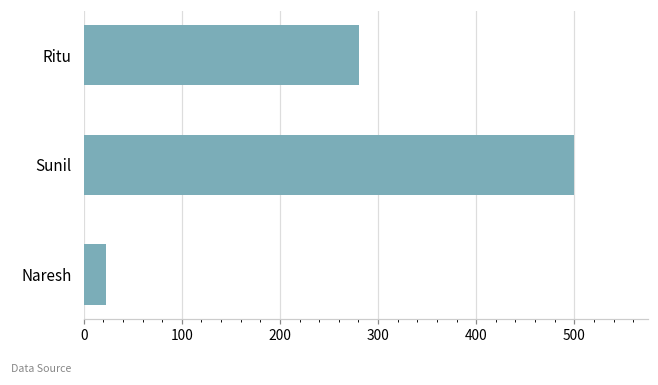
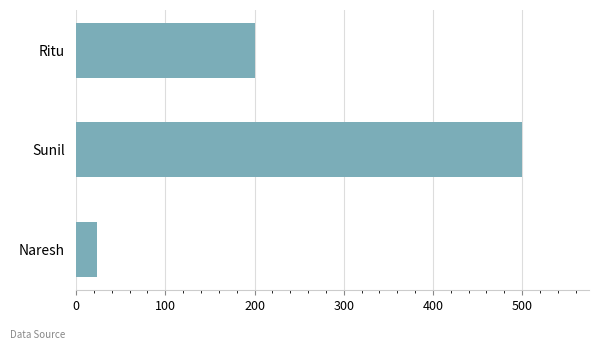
Ritu: 280 -> 200
